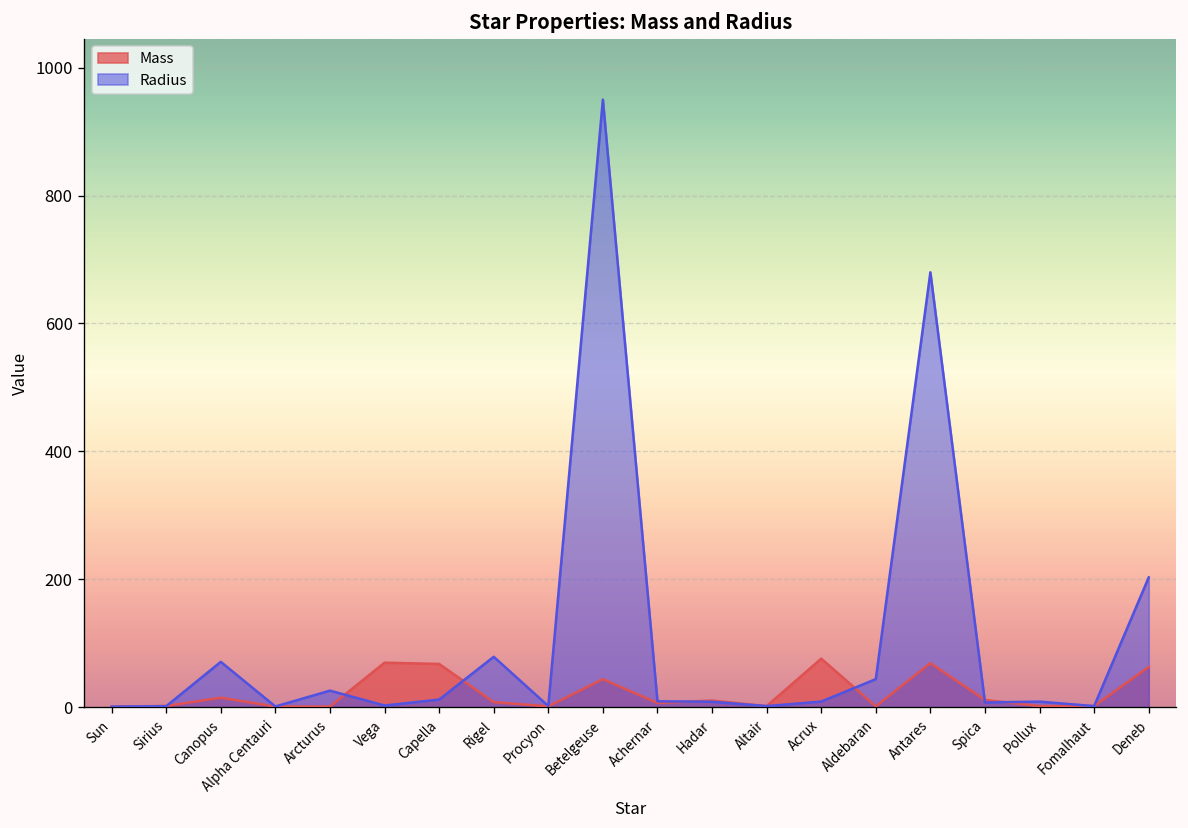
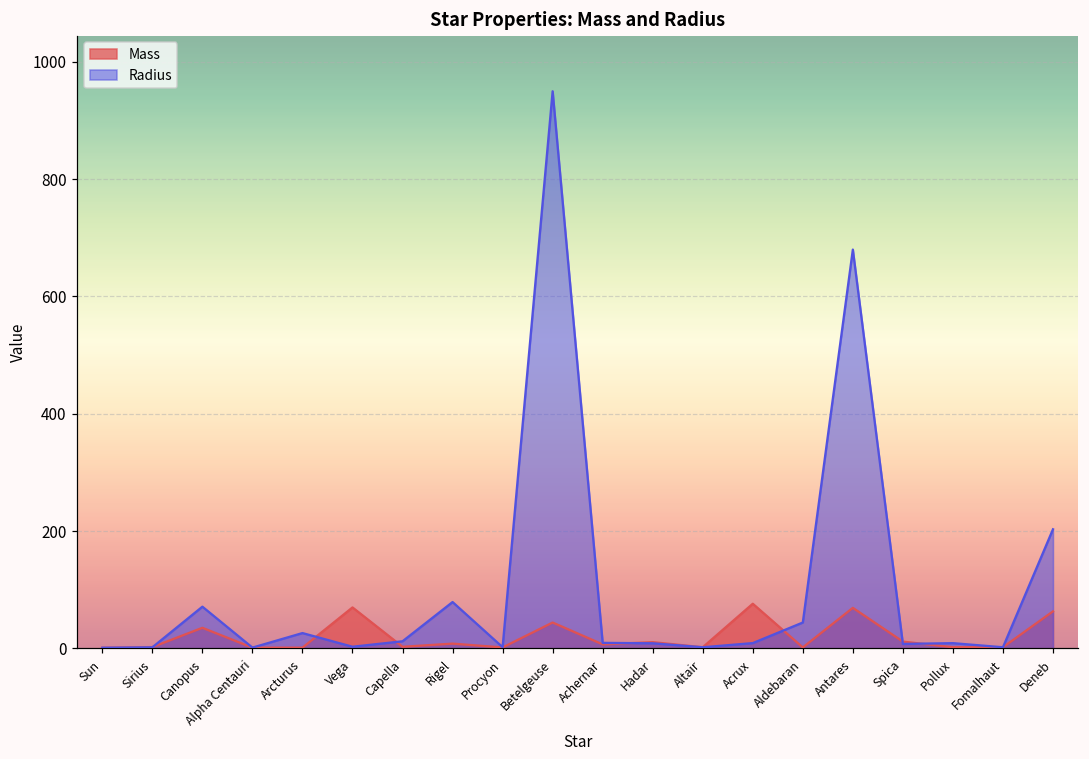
Mass, Canopus: 20 -> 40
Mass, Capella: 70 -> 0
